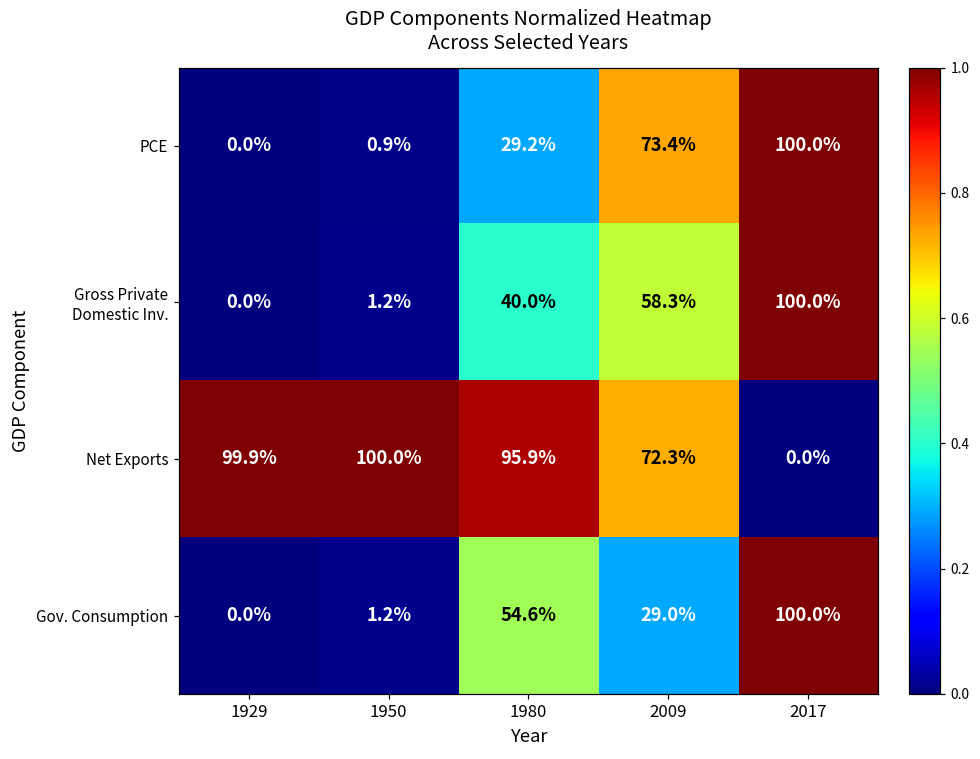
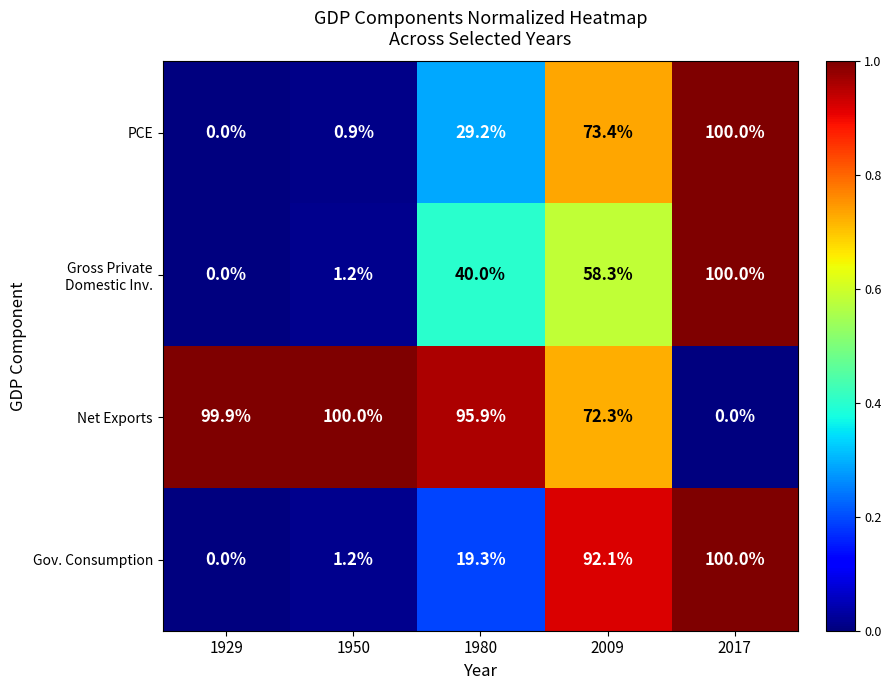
Gov. Consumption, 1980: 54.6% -> 19.3%
Gov. Consumption, 2009: 29.0% -> 92.1%
